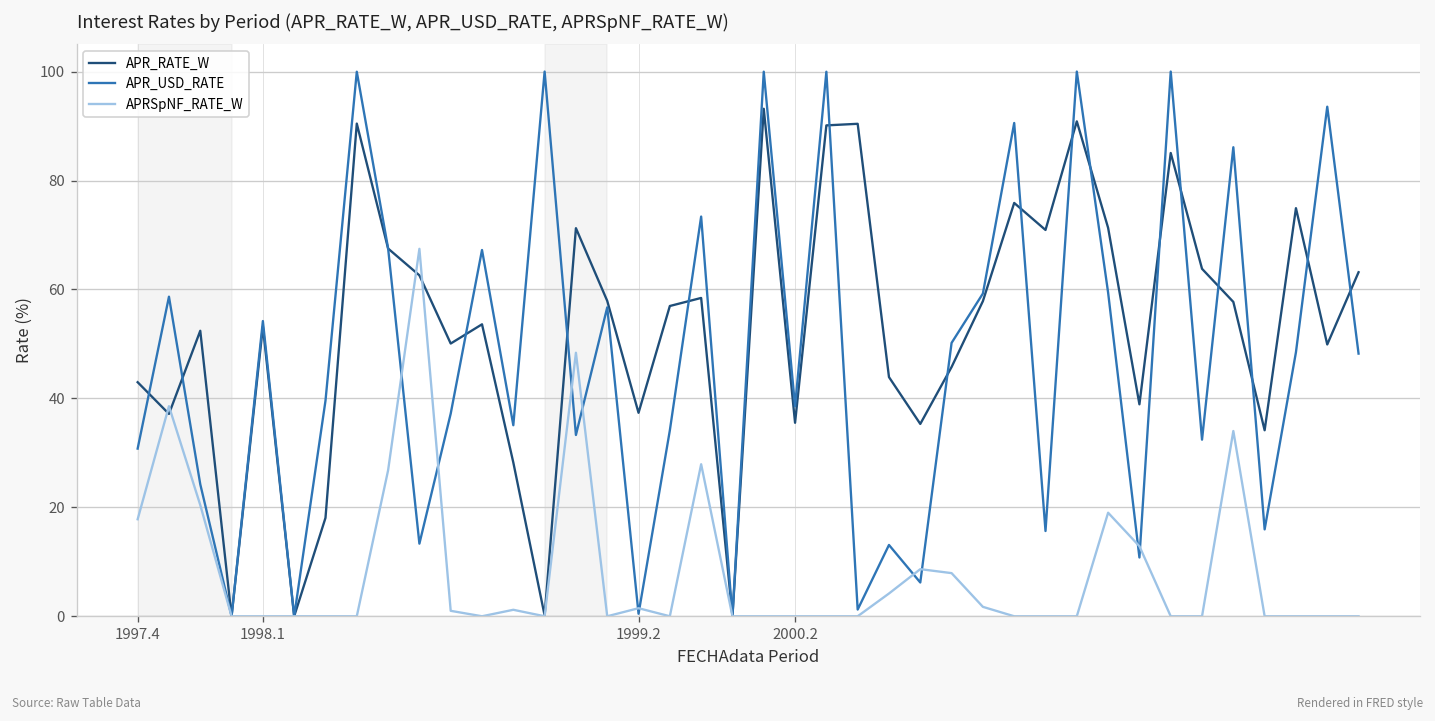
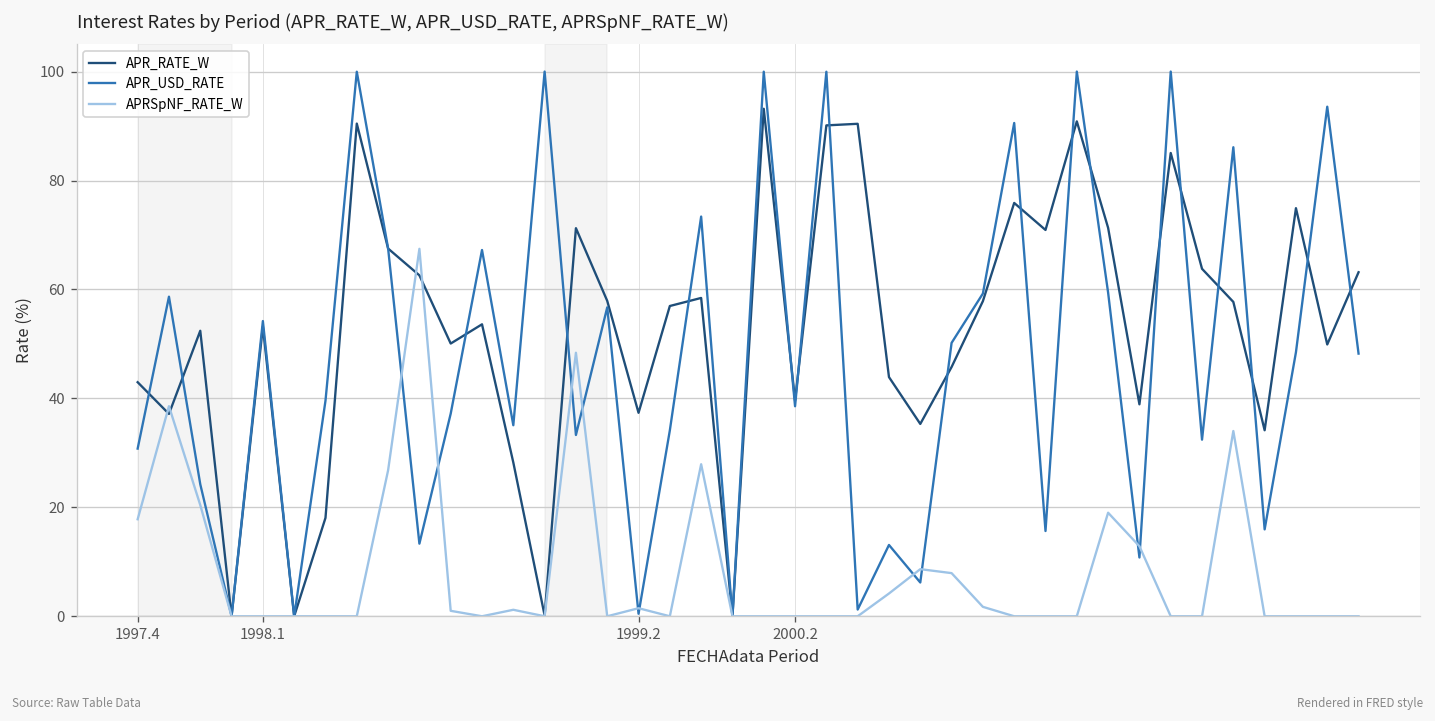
APR_RATE_W, 2000.2: 36 -> 40
